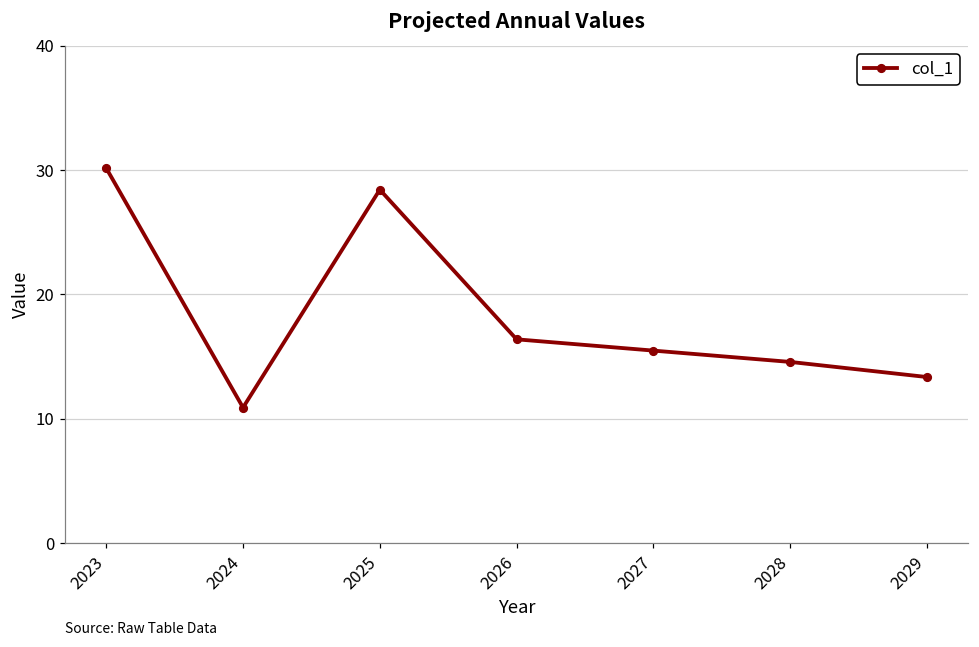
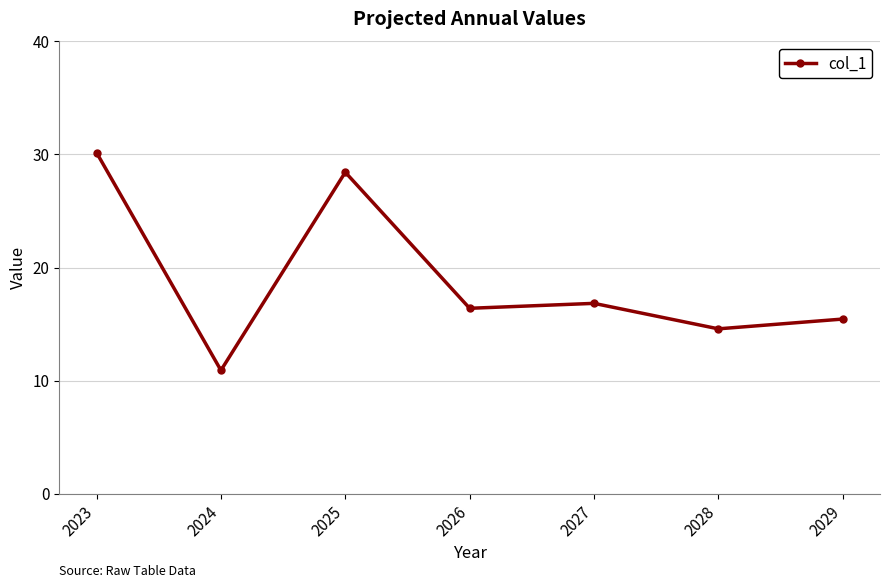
2027: 15.5 -> 16.8
2029: 13.4 -> 15.4
